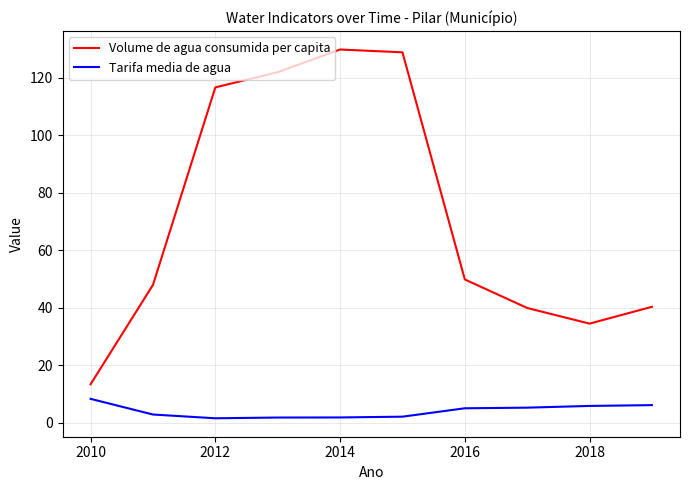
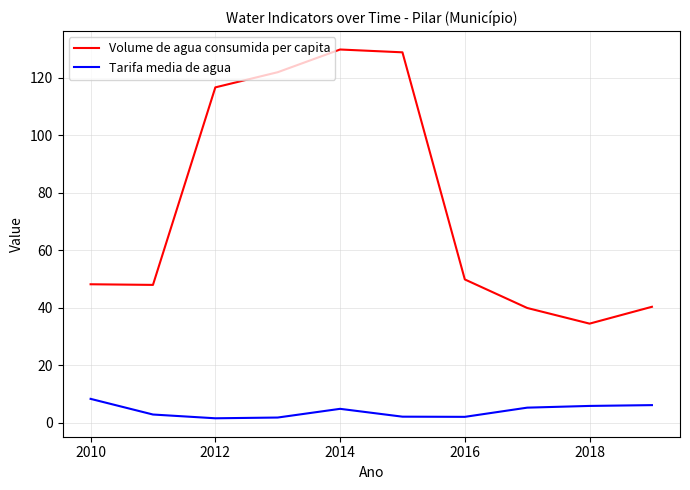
Volume de agua consumida per capita, 2010: 13 -> 48
Tarifa media de agua, 2014: 2 -> 5
Tarifa media de agua, 2016: 5 -> 2
